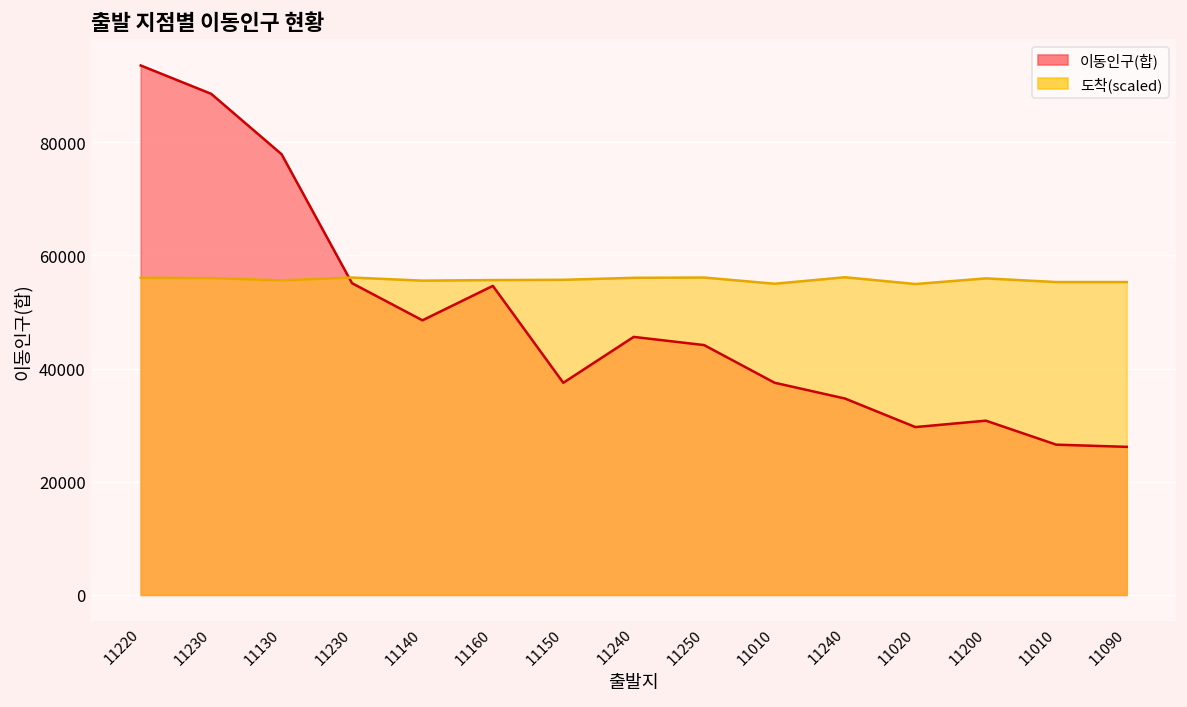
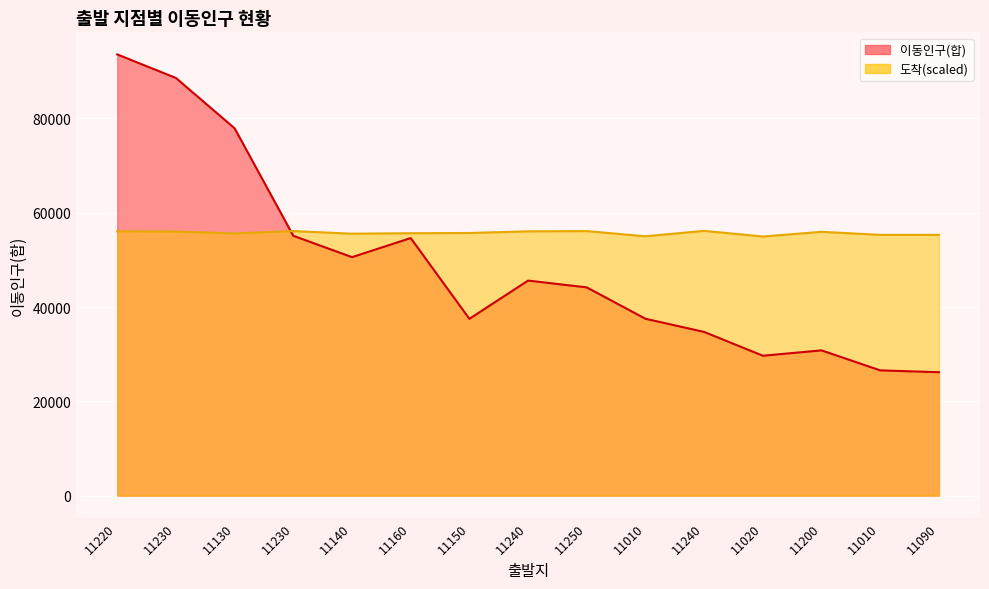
이동인구(합), 11140: 49000 -> 51000
